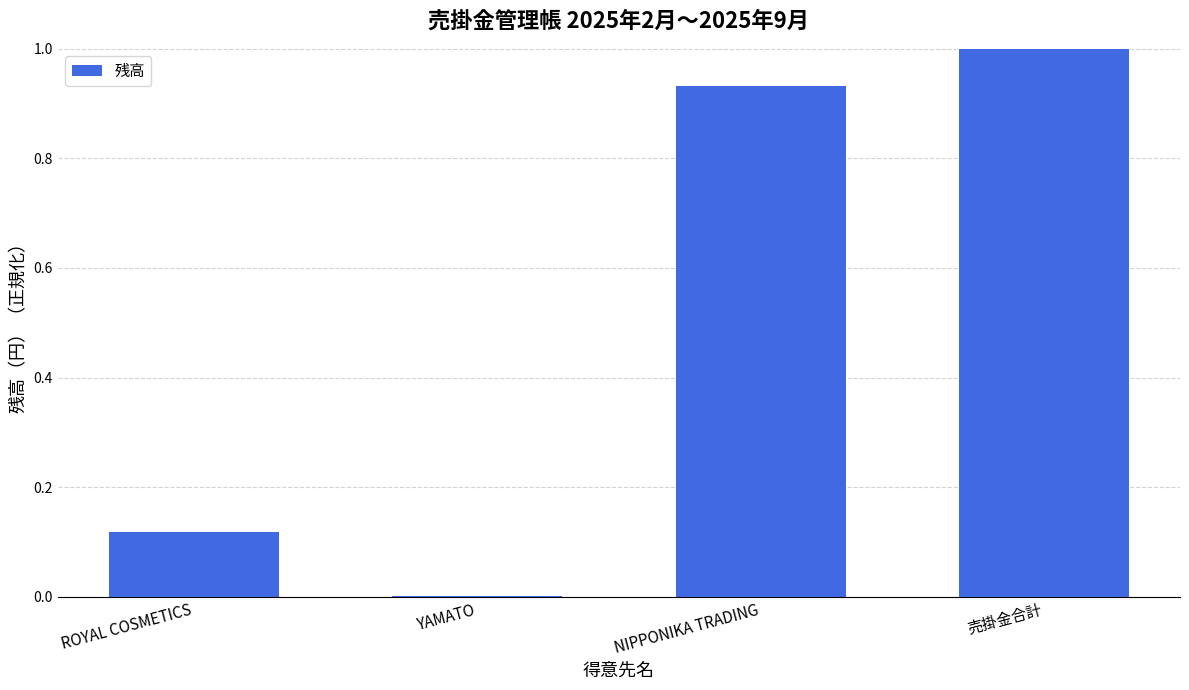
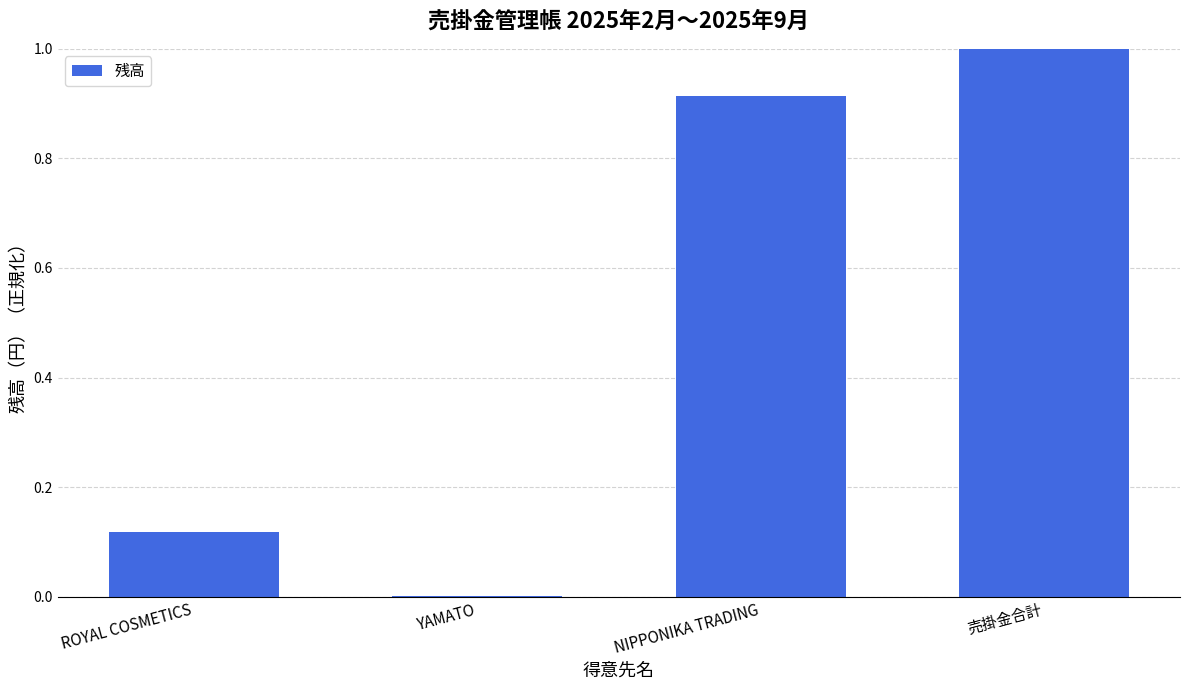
NIPPONIKA TRADING: 0.93 -> 0.91
